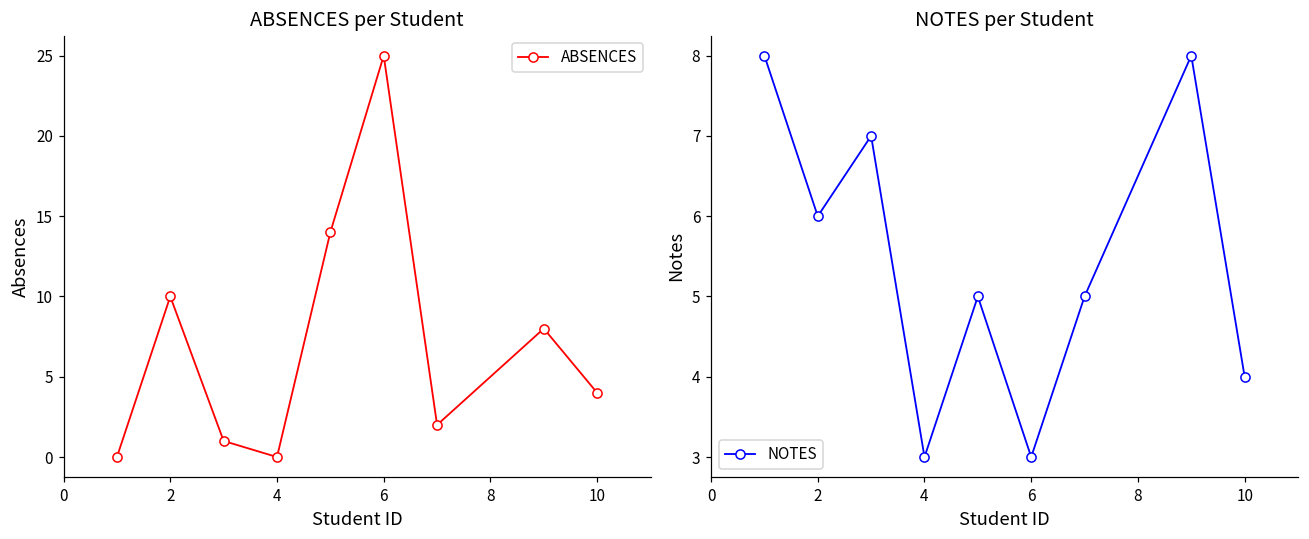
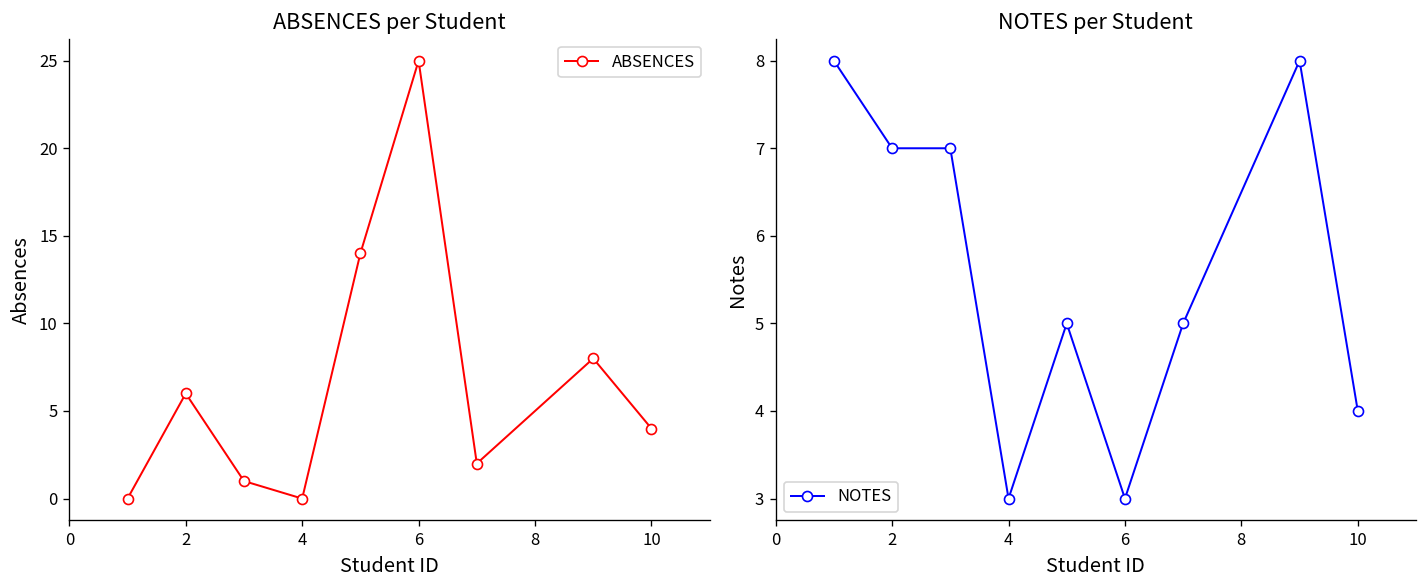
ABSENCES per Student, 2: 10 -> 6
NOTES per Student, 2: 6 -> 7
